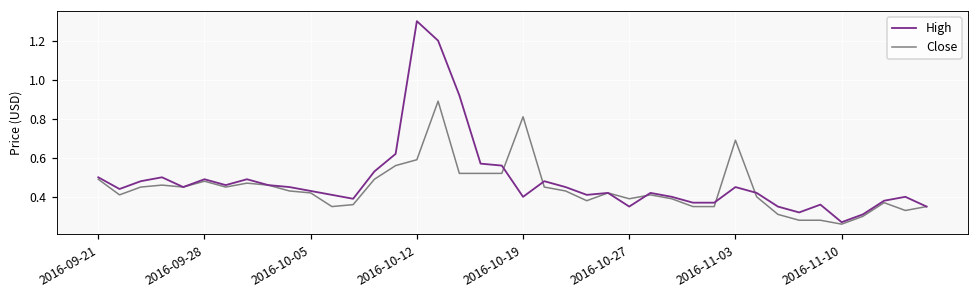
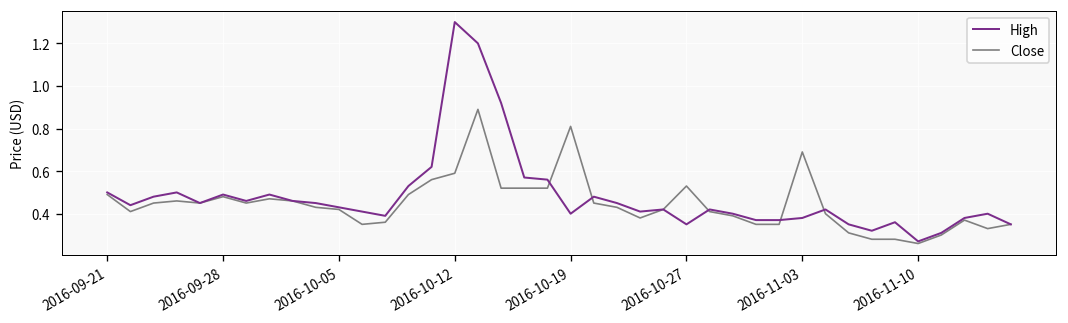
Close, 2016-10-27: 0.39 -> 0.53
High, 2016-11-03: 0.45 -> 0.38
